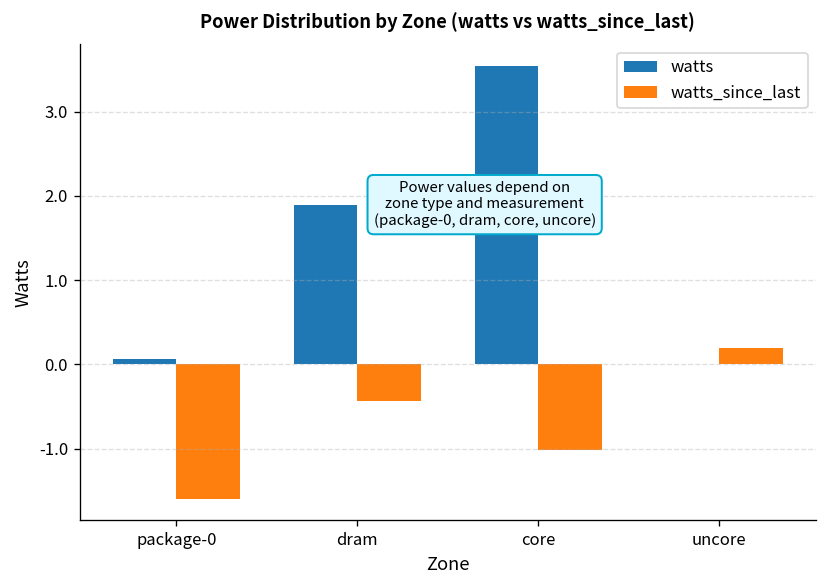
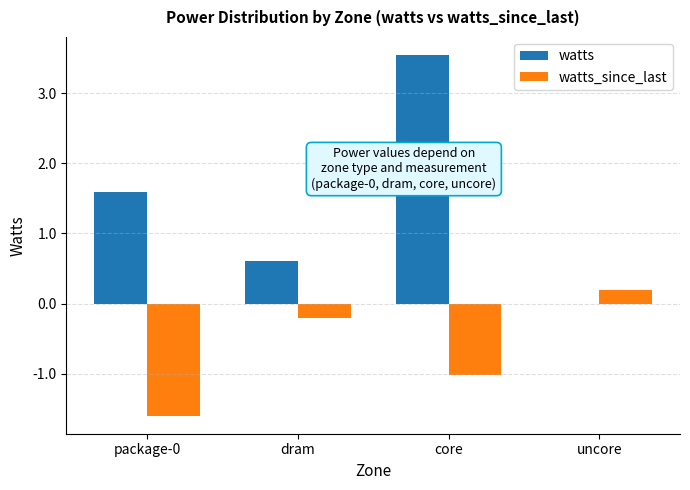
watts, package-0: 0.1 -> 1.6
watts, dram: 1.9 -> 0.6
watts_since_last, dram: -0.4 -> -0.2
